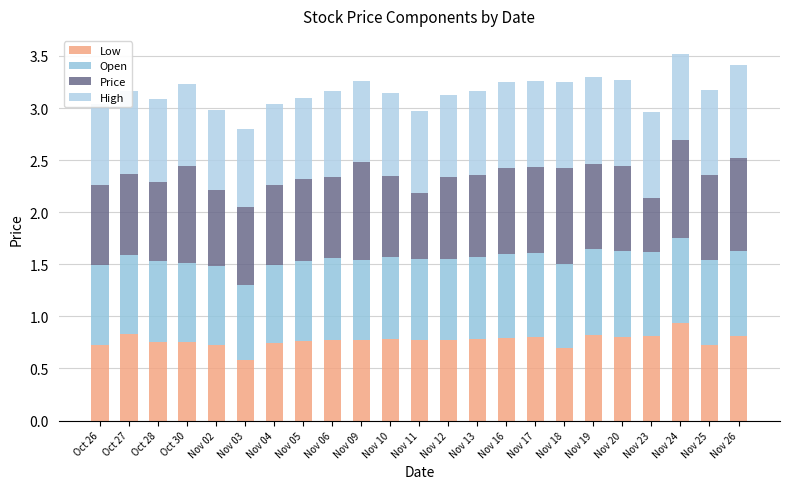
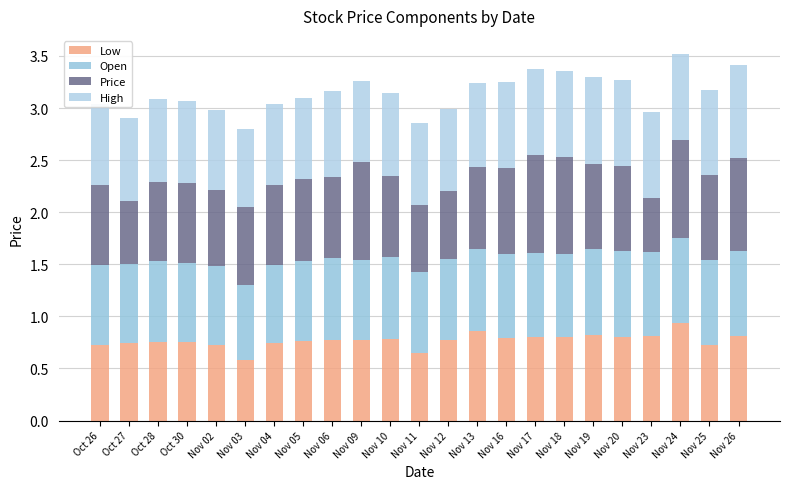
Low, Oct 27: 0.83 -> 0.74
Price, Oct 27: 0.78 -> 0.61
Price, Oct 30: 0.93 -> 0.77
Low, Nov 11: 0.77 -> 0.65
Price, Nov 12: 0.79 -> 0.65
Low, Nov 13: 0.79 -> 0.86
Price, Nov 17: 0.83 -> 0.94
Low, Nov 18: 0.7 -> 0.8
